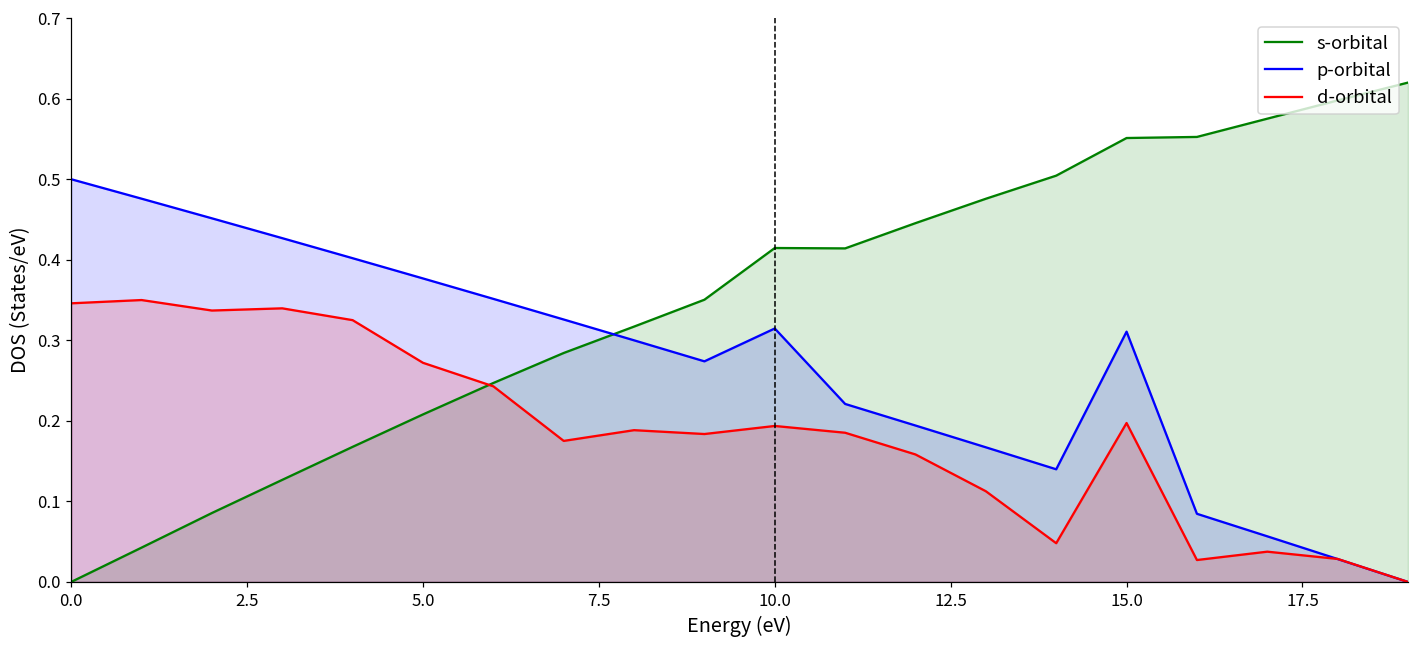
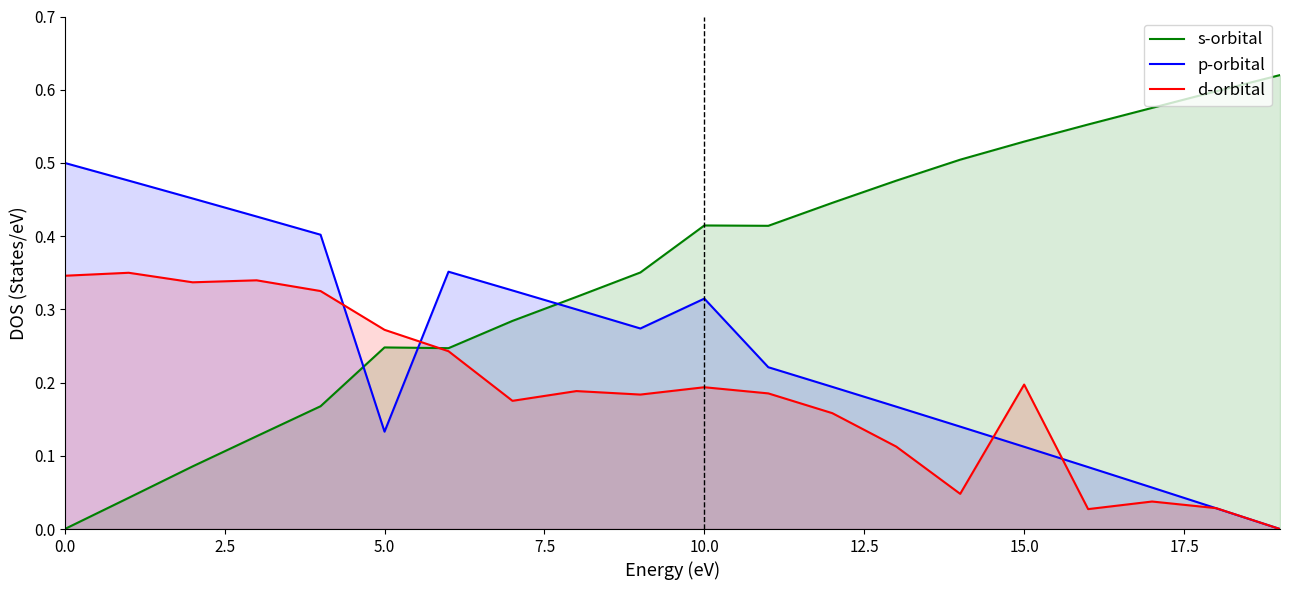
s-orbital, 5.0: 0.21 -> 0.25
p-orbital, 5.0: 0.38 -> 0.13
s-orbital, 15.0: 0.55 -> 0.53
p-orbital, 15.0: 0.31 -> 0.11
